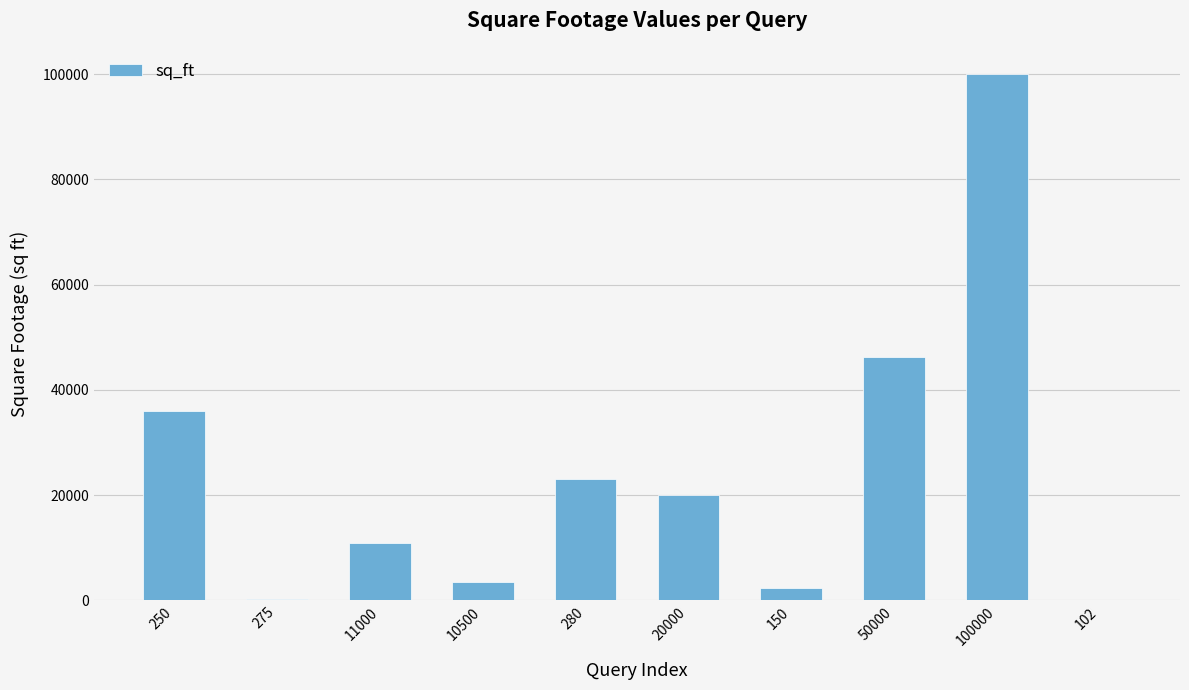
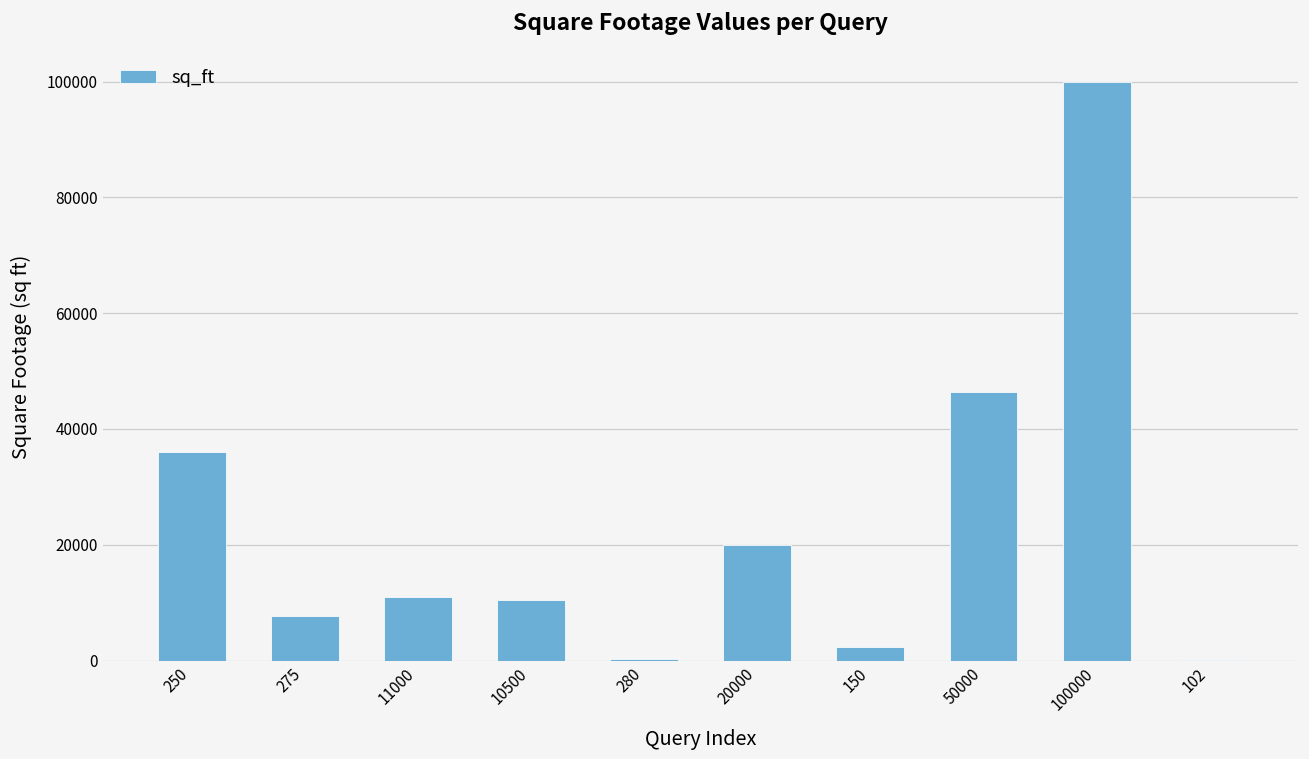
275: 0 -> 8000
10500: 4000 -> 11000
280: 23000 -> 0
